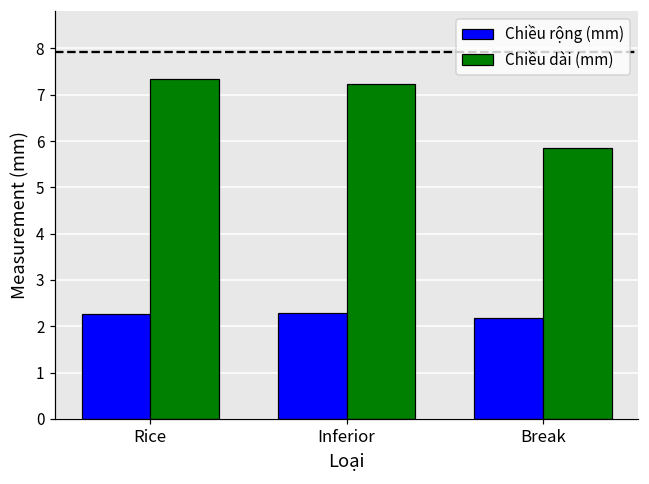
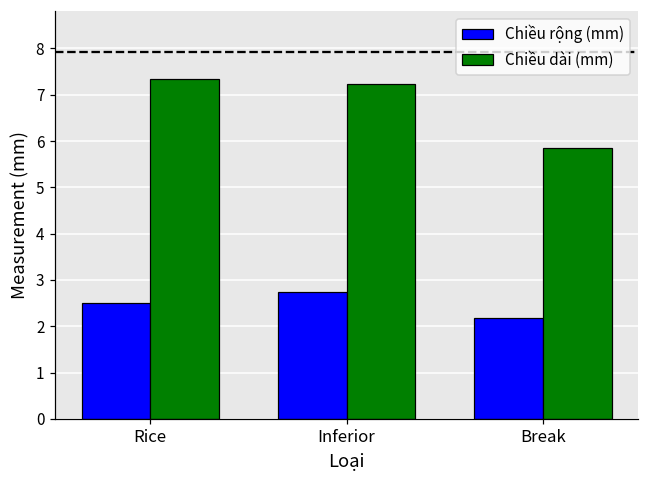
Chiều rộng (mm), Rice: 2.3 -> 2.5
Chiều rộng (mm), Inferior: 2.3 -> 2.7
